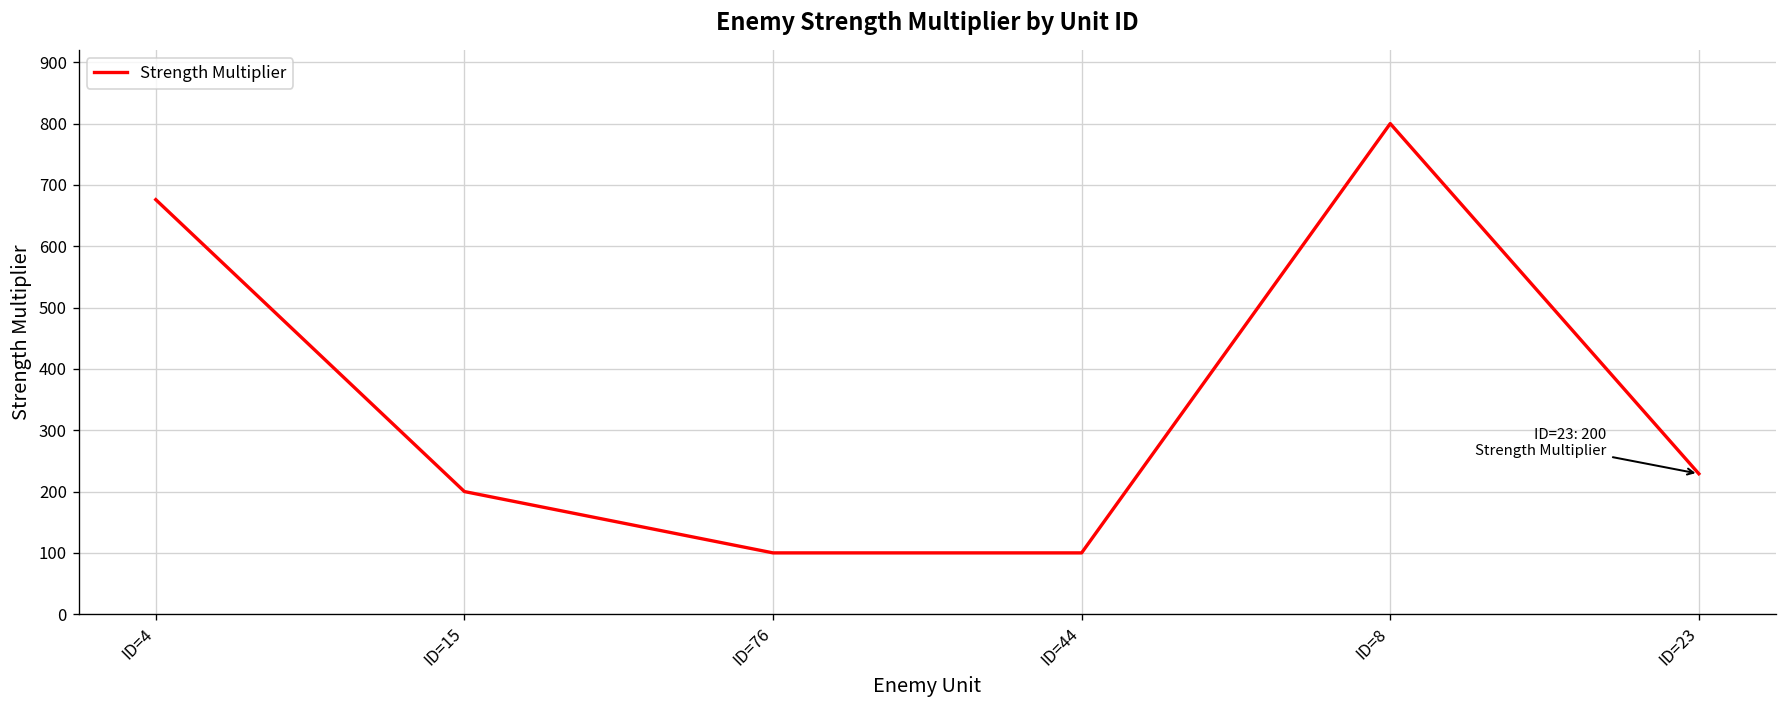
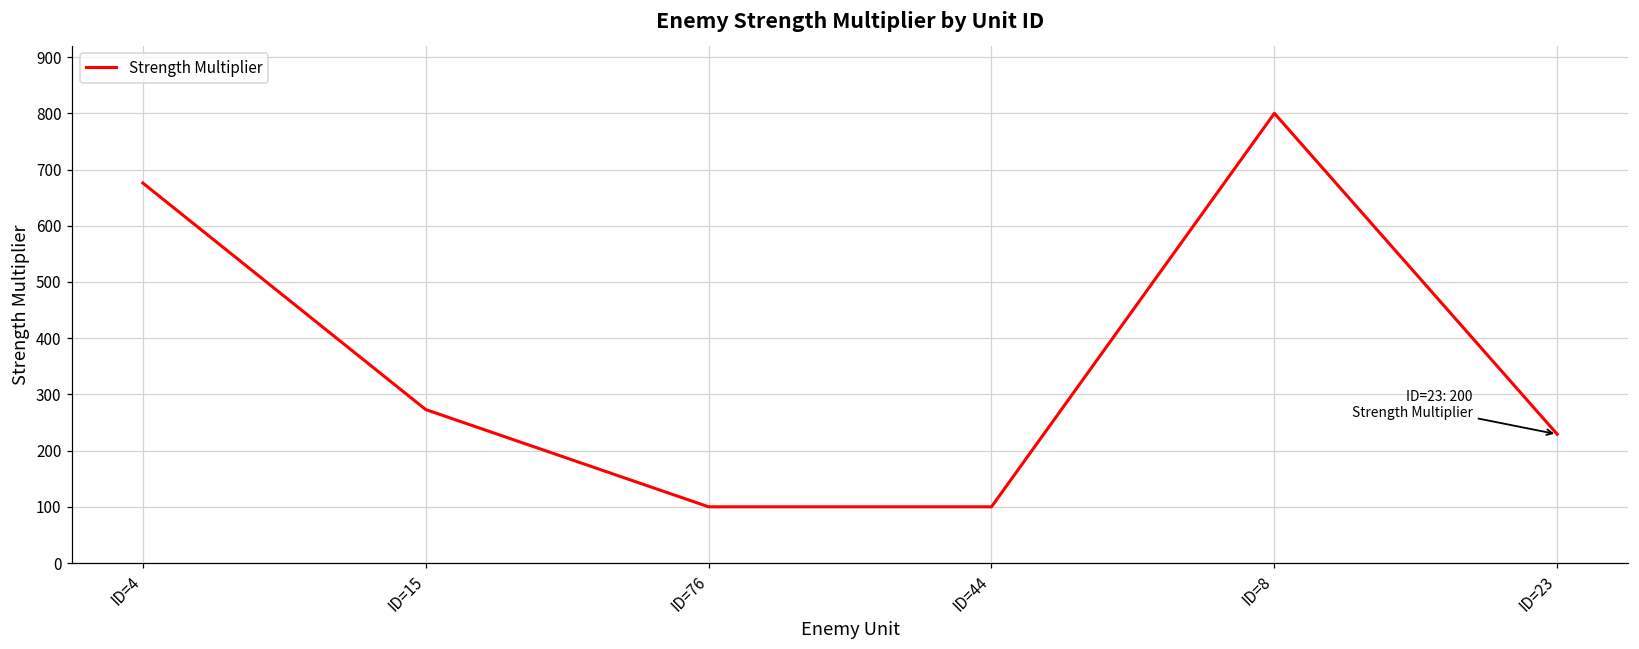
ID=15: 200 -> 270
